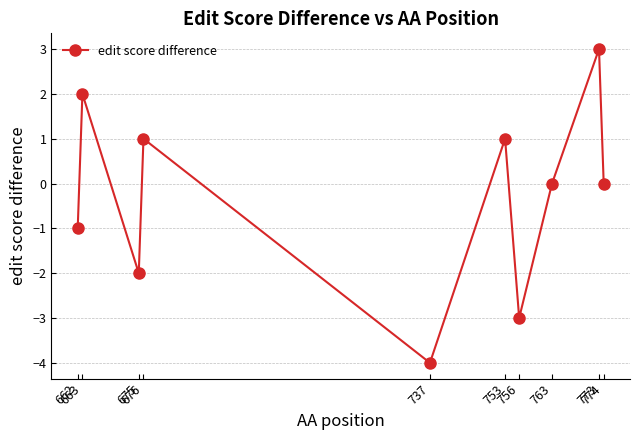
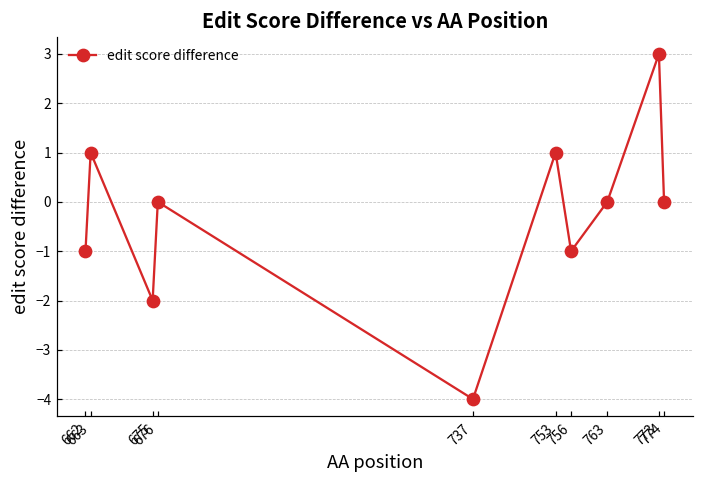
663: 2 -> 1
676: 1 -> 0
756: -3 -> -1
